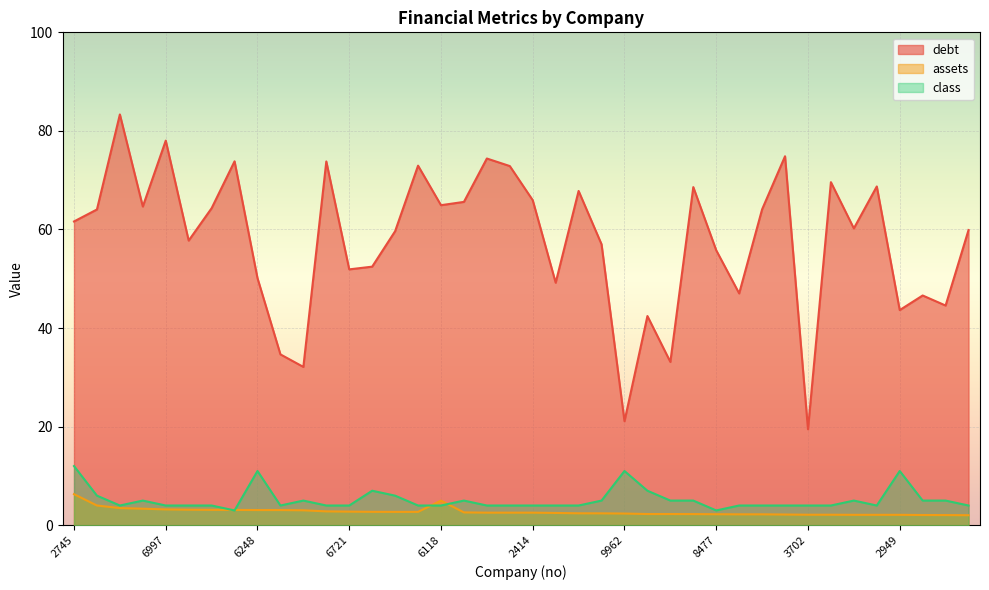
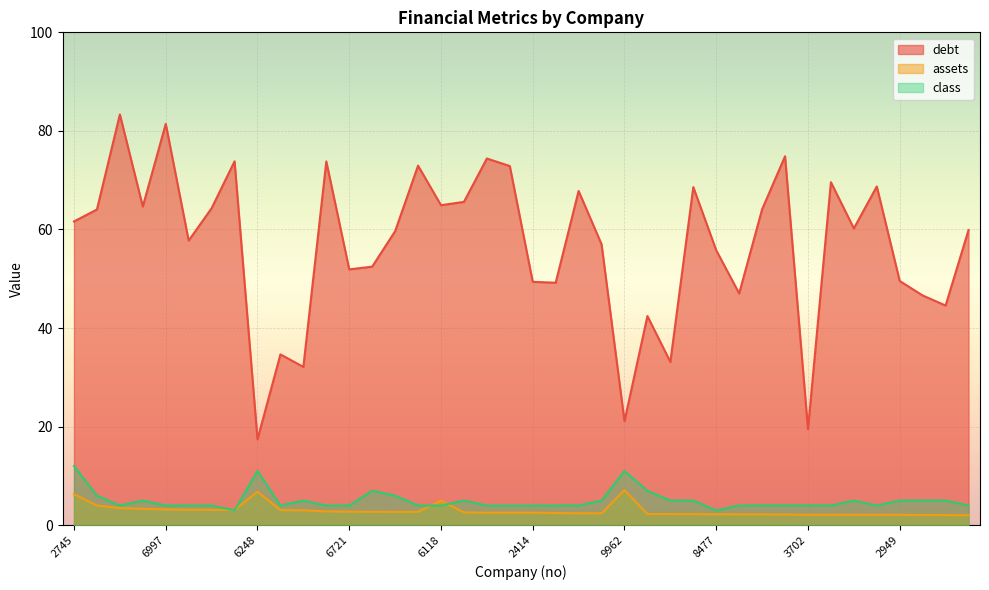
debt, 6997: 78 -> 81
debt, 6248: 50 -> 17
assets, 6248: 3 -> 7
debt, 2414: 66 -> 49
assets, 9962: 2 -> 7
debt, 2949: 44 -> 50
class, 2949: 11 -> 5
